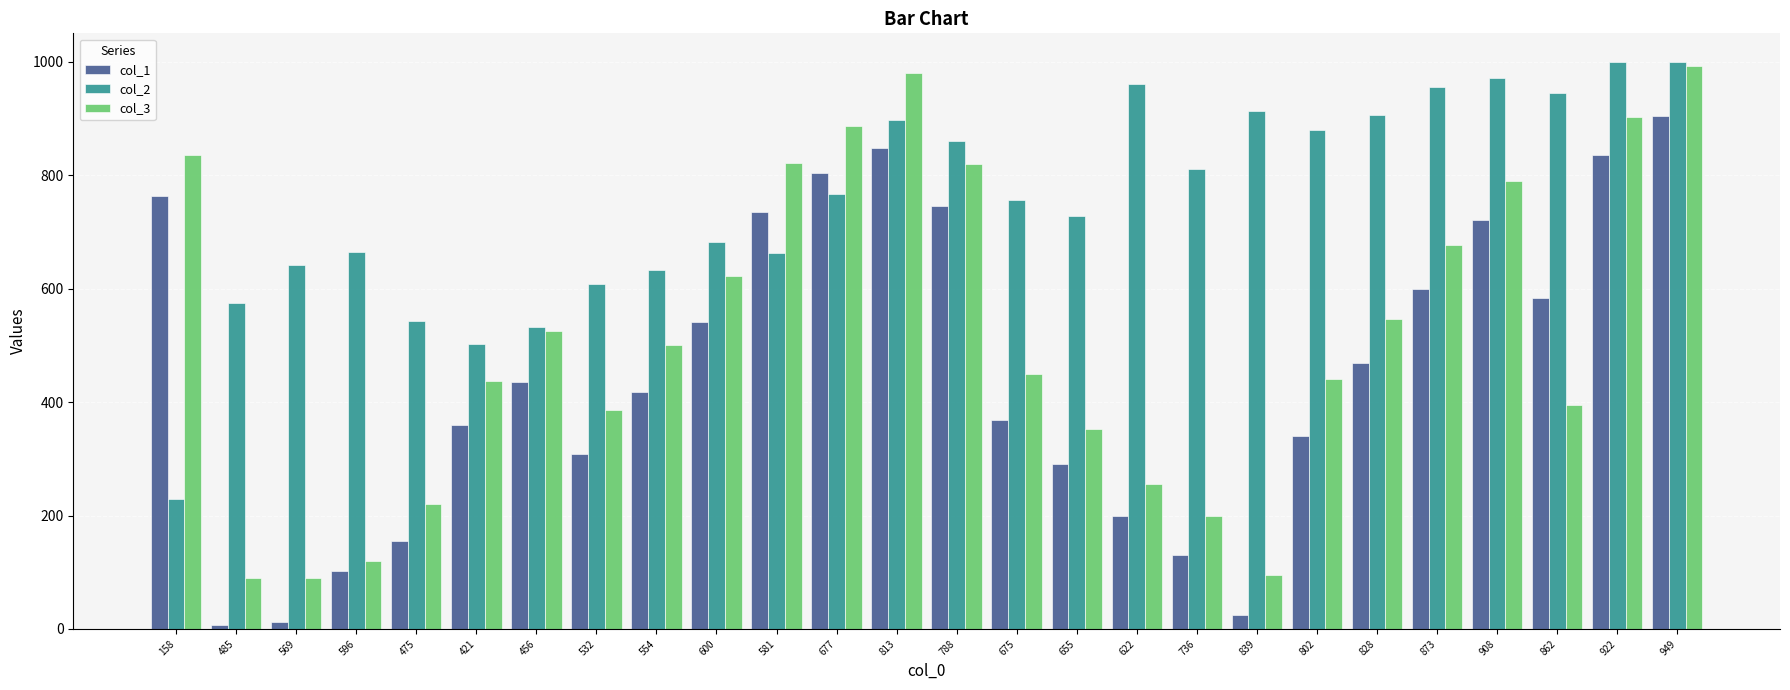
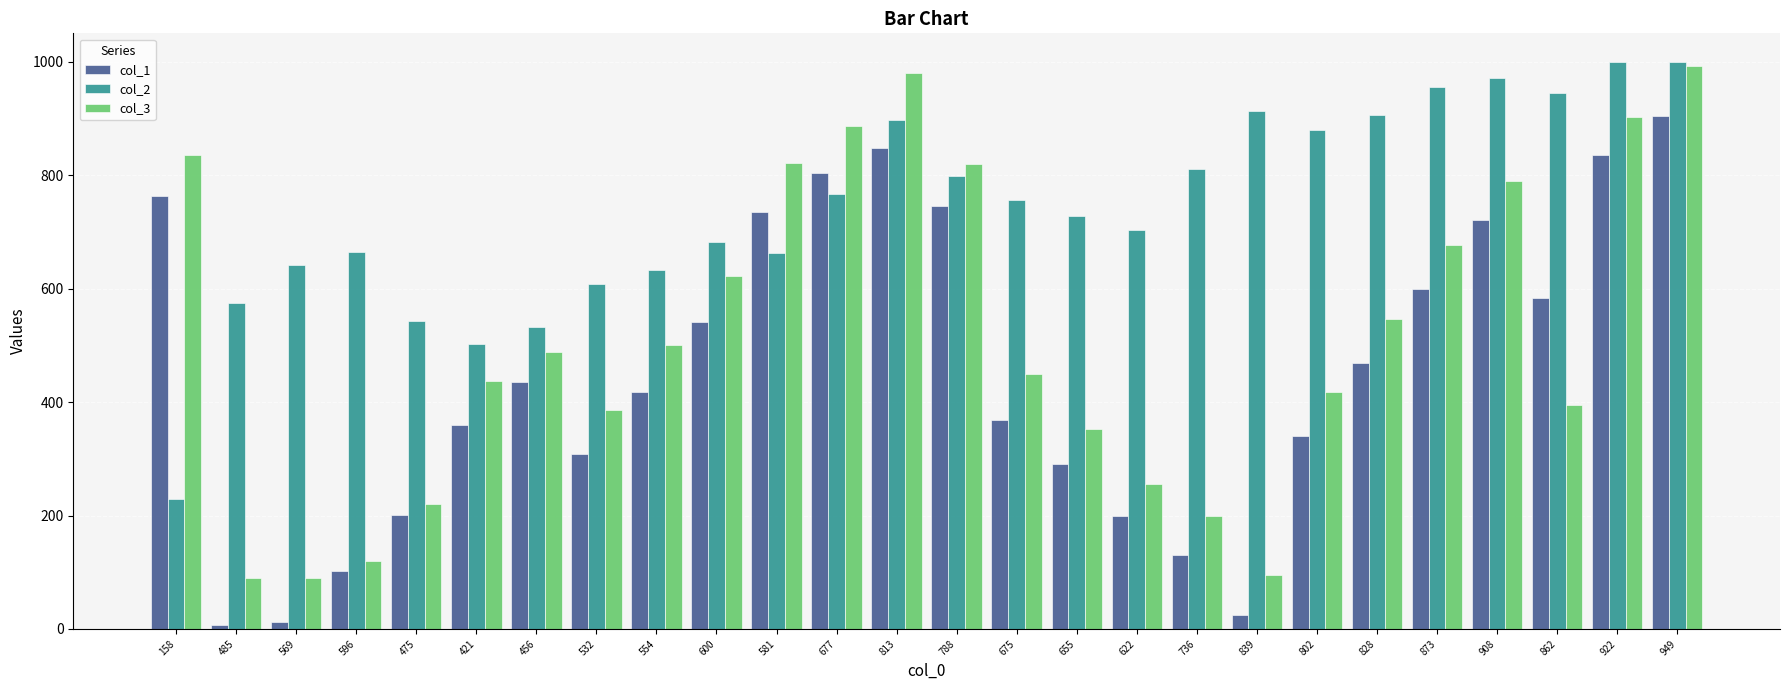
col_1, 475: 160 -> 200
col_3, 456: 530 -> 490
col_2, 788: 860 -> 800
col_2, 622: 960 -> 700
col_3, 802: 440 -> 420
